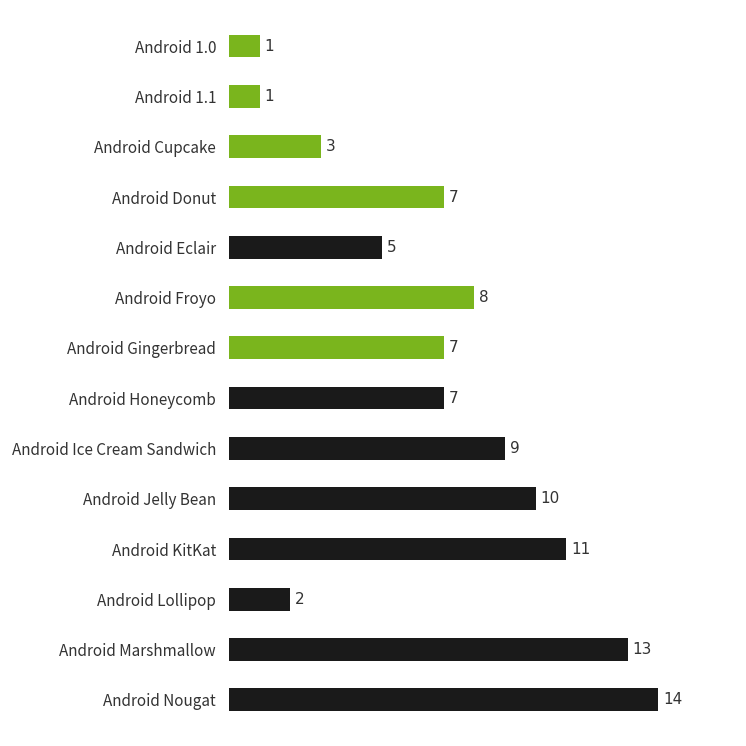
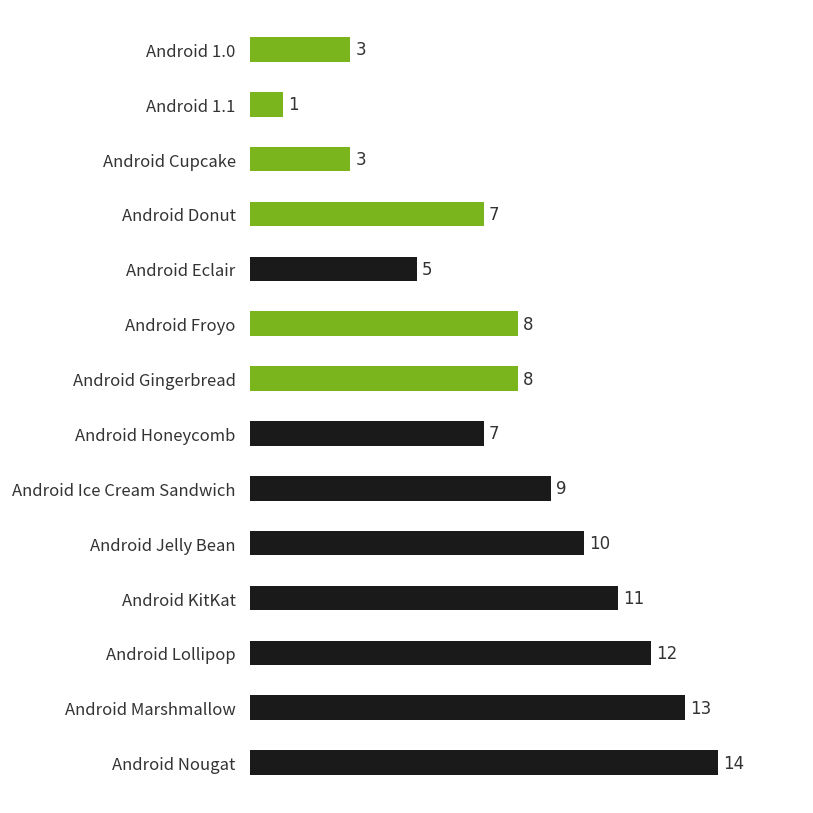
Android 1.0: 1 -> 3
Android Gingerbread: 7 -> 8
Android Lollipop: 2 -> 12
